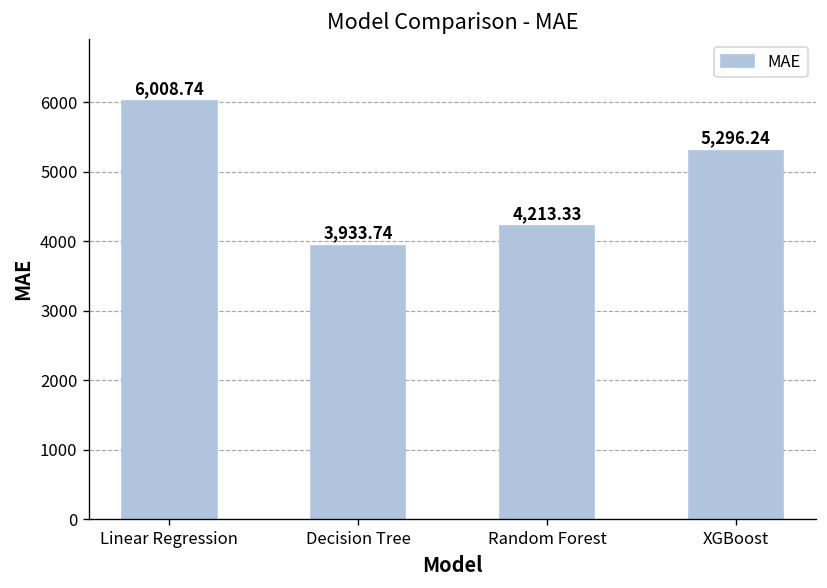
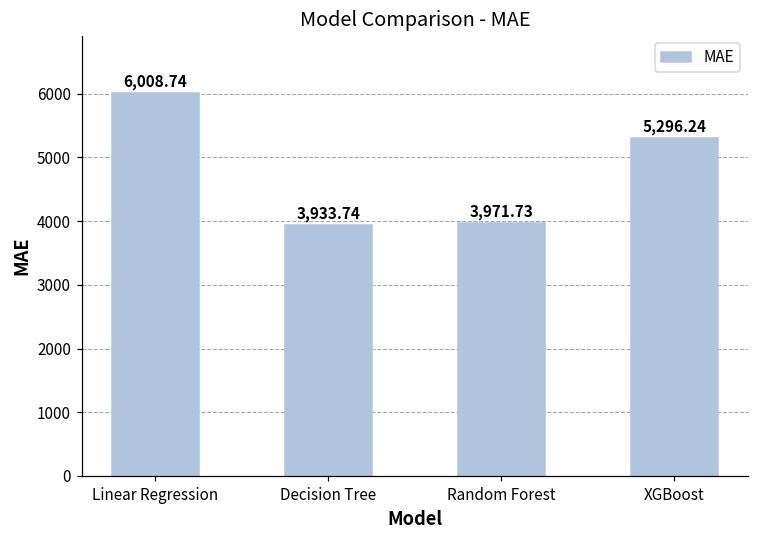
Random Forest: 4,213.33 -> 3,971.73
